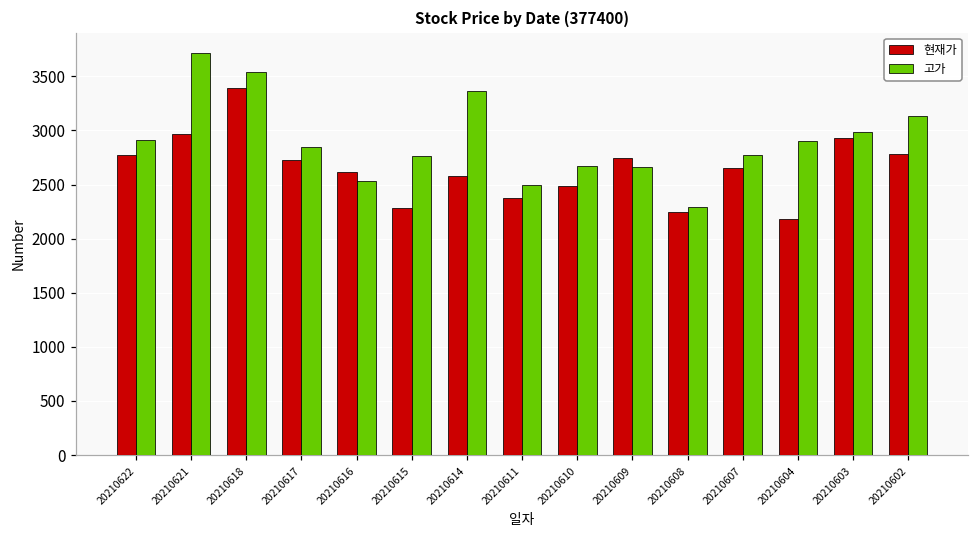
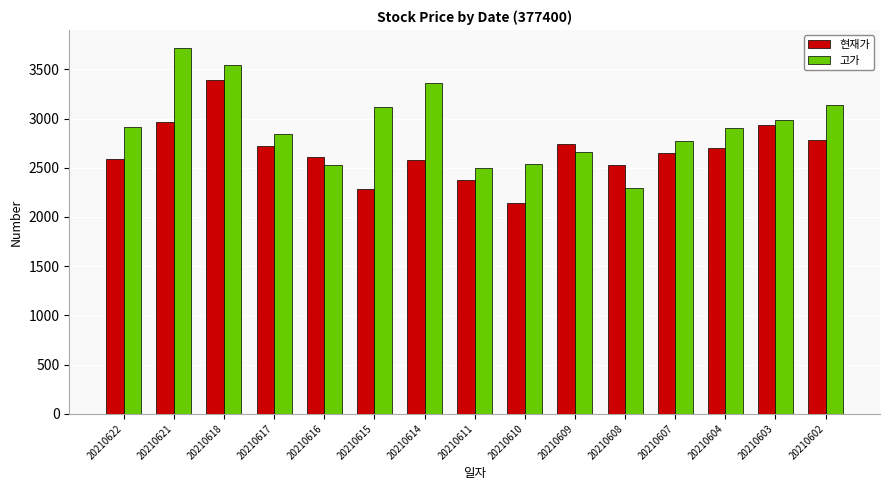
현재가, 20210622: 2800 -> 2600
고가, 20210615: 2800 -> 3100
현재가, 20210610: 2500 -> 2100
고가, 20210610: 2700 -> 2500
현재가, 20210608: 2200 -> 2500
현재가, 20210604: 2200 -> 2700
